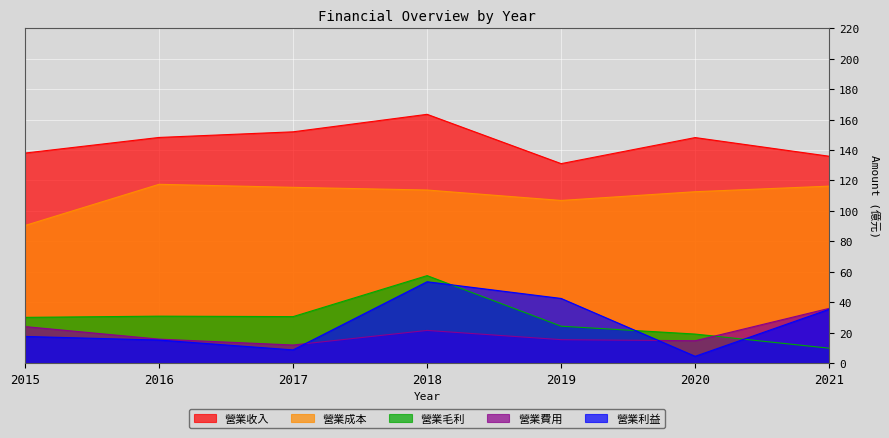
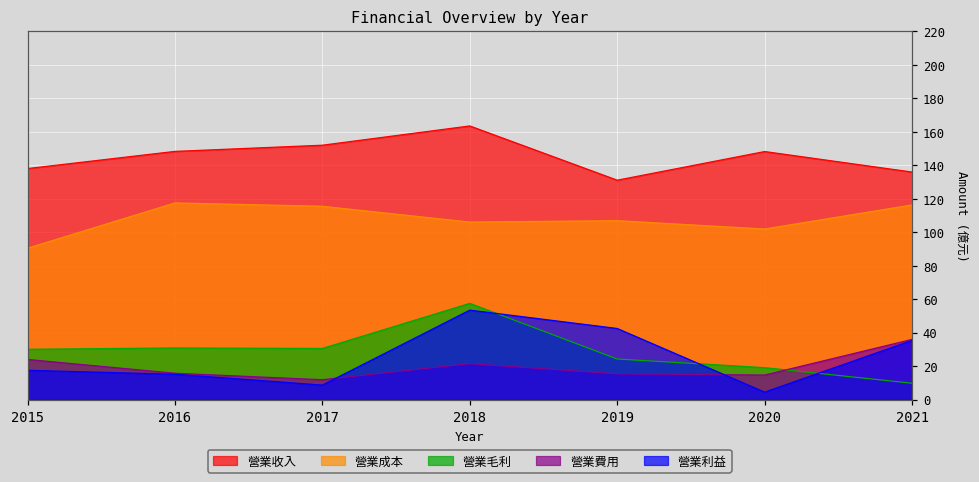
營業成本, 2018: 114 -> 106
營業成本, 2020: 113 -> 102
